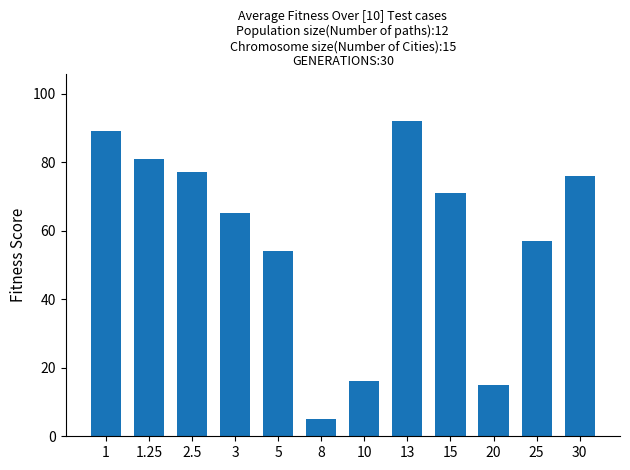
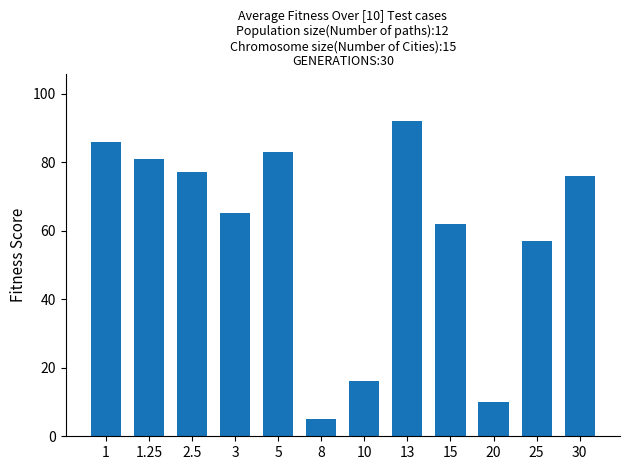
1: 89 -> 86
5: 54 -> 83
15: 71 -> 62
20: 15 -> 10
